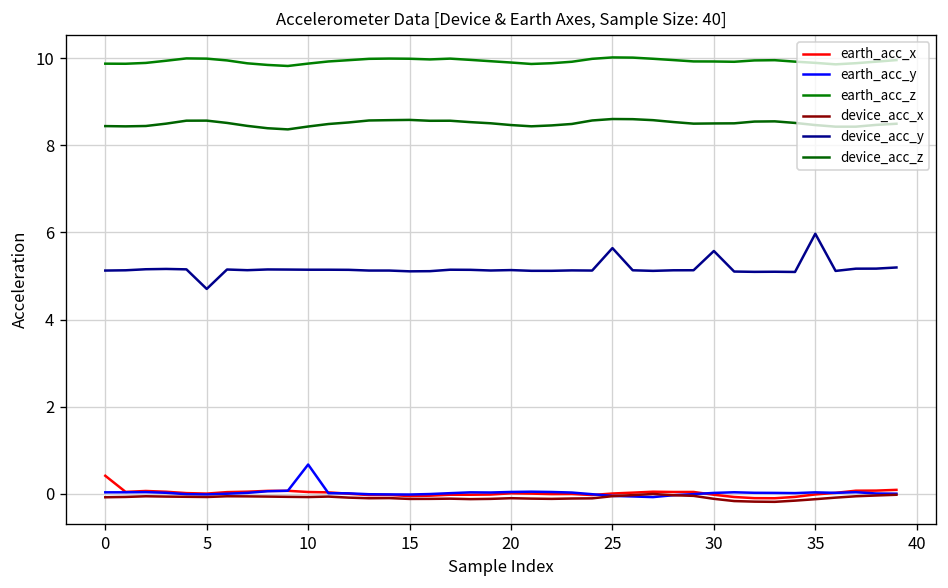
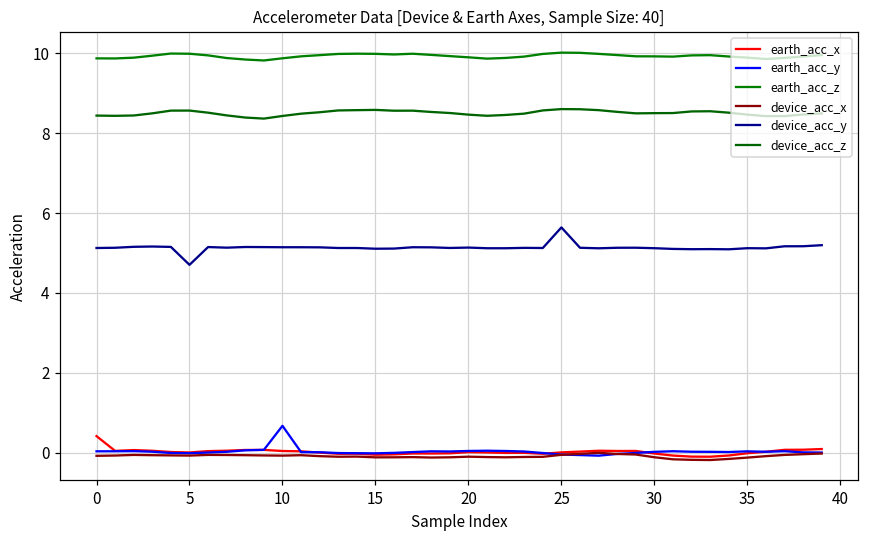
device_acc_y, 30: 5.6 -> 5.1
device_acc_y, 35: 6.0 -> 5.1
